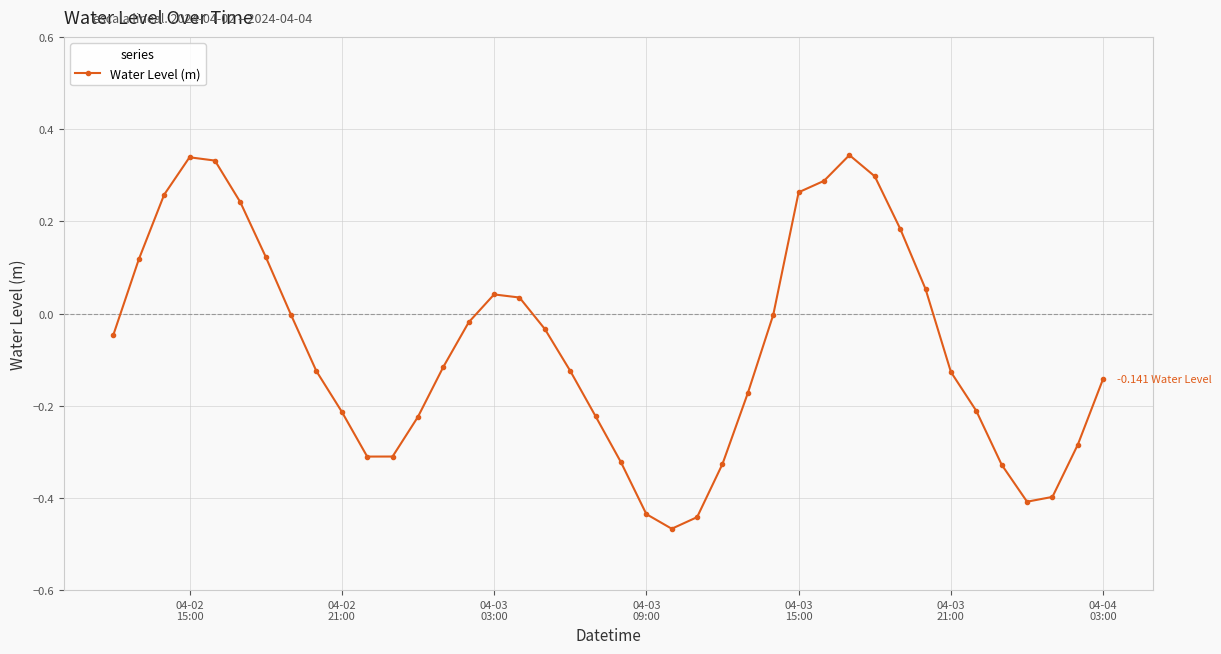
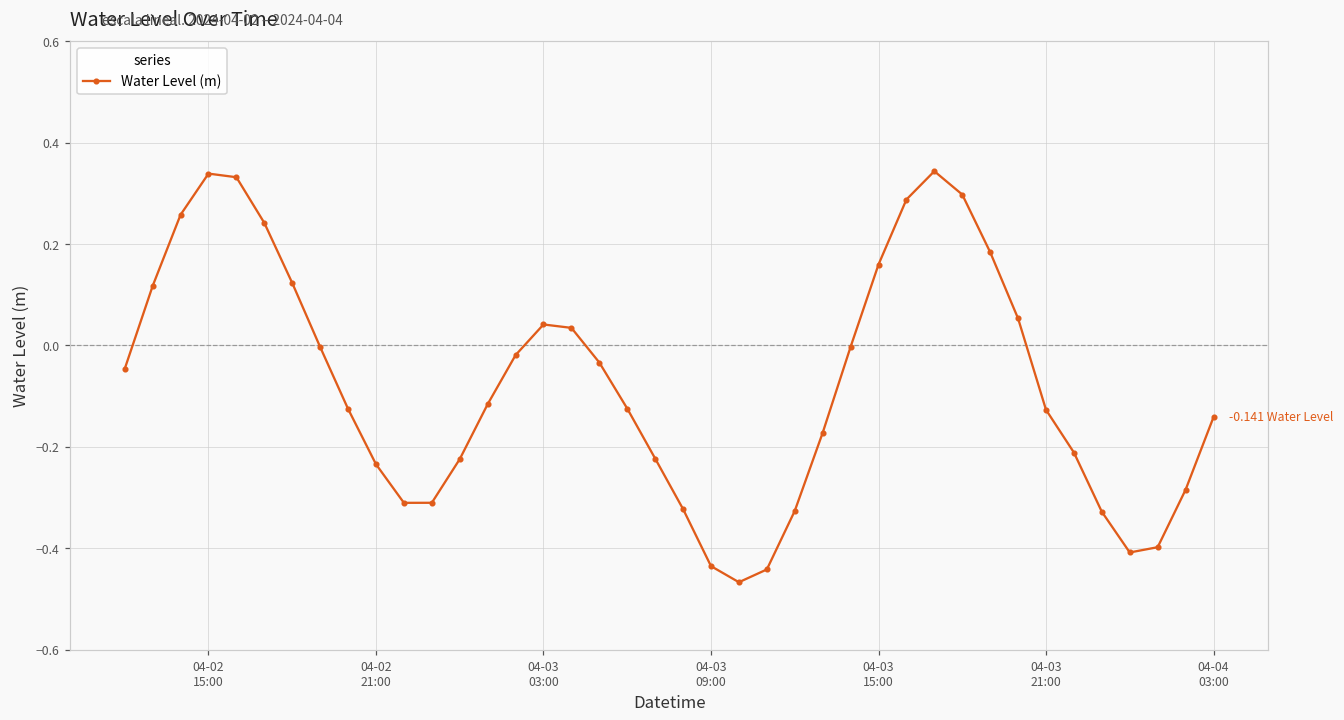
04-02 21:00: -0.21 -> -0.23
04-03 15:00: 0.26 -> 0.16
